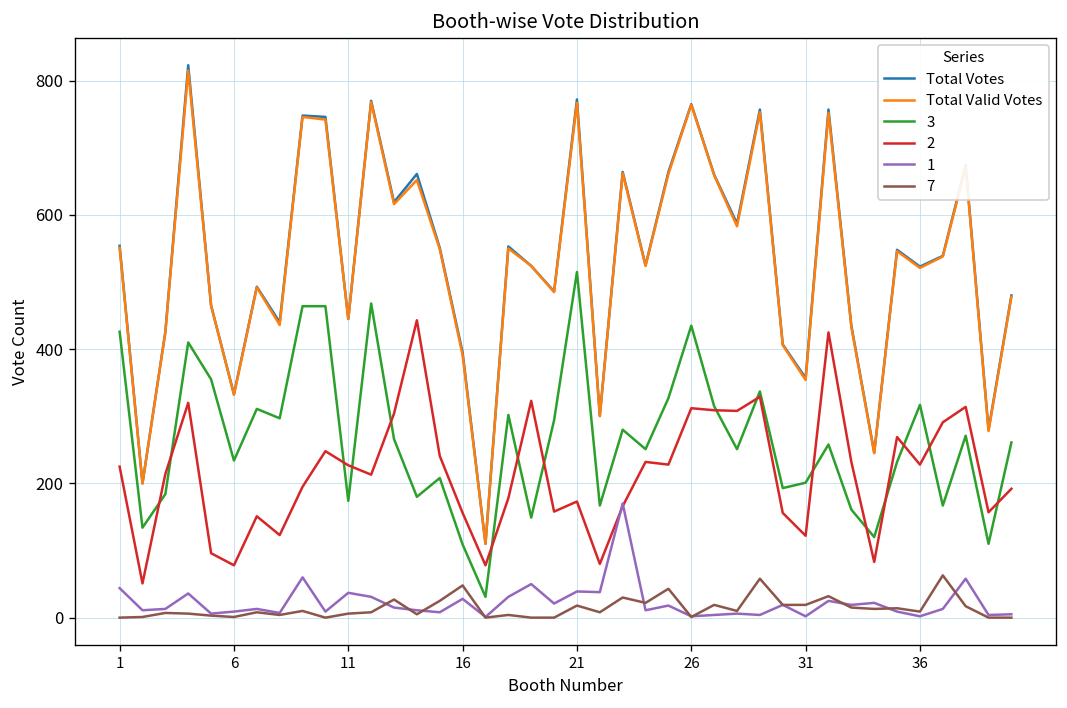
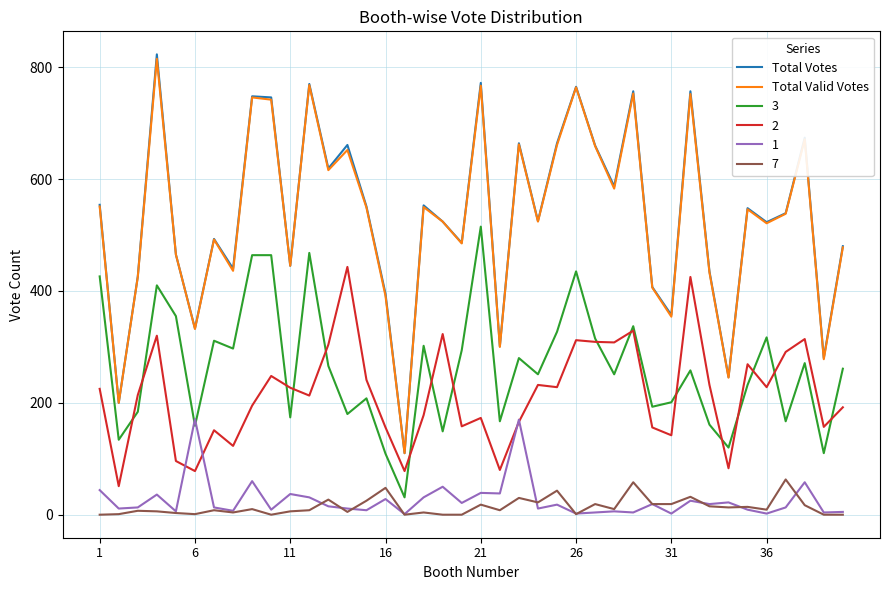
3, 6: 230 -> 160
1, 6: 10 -> 170
2, 31: 120 -> 140
